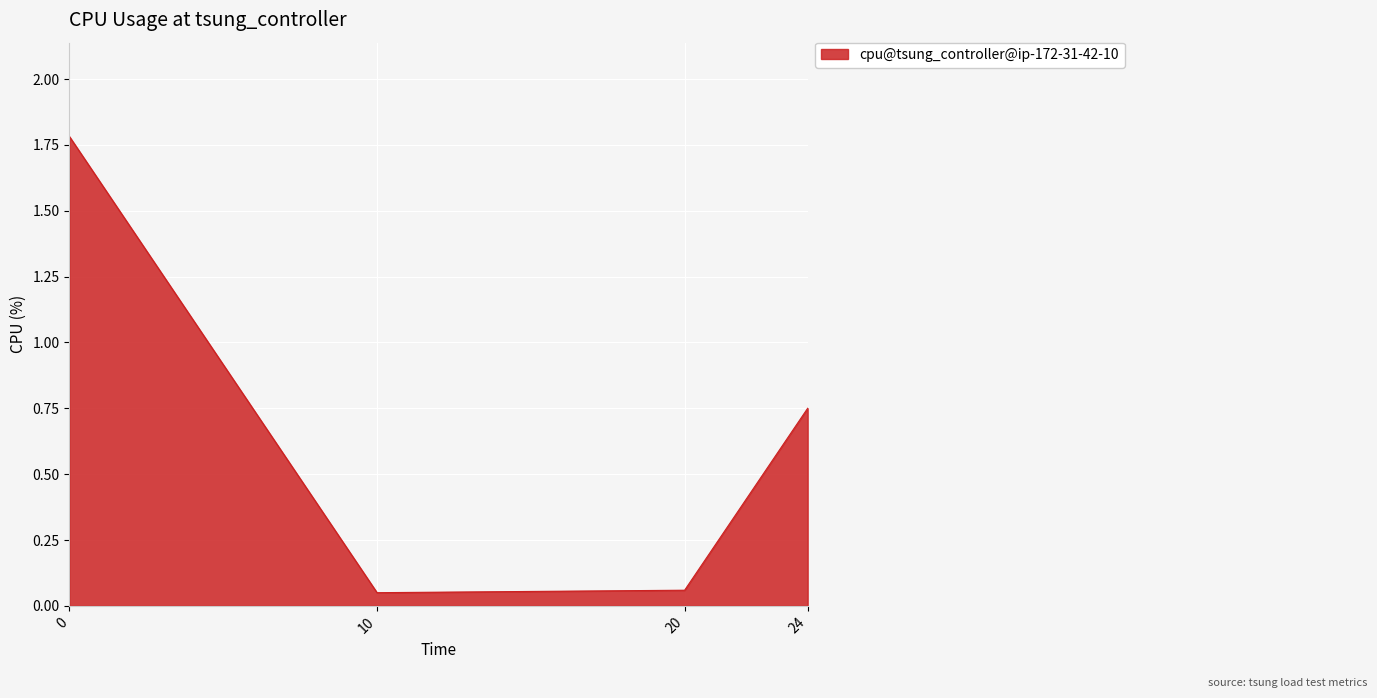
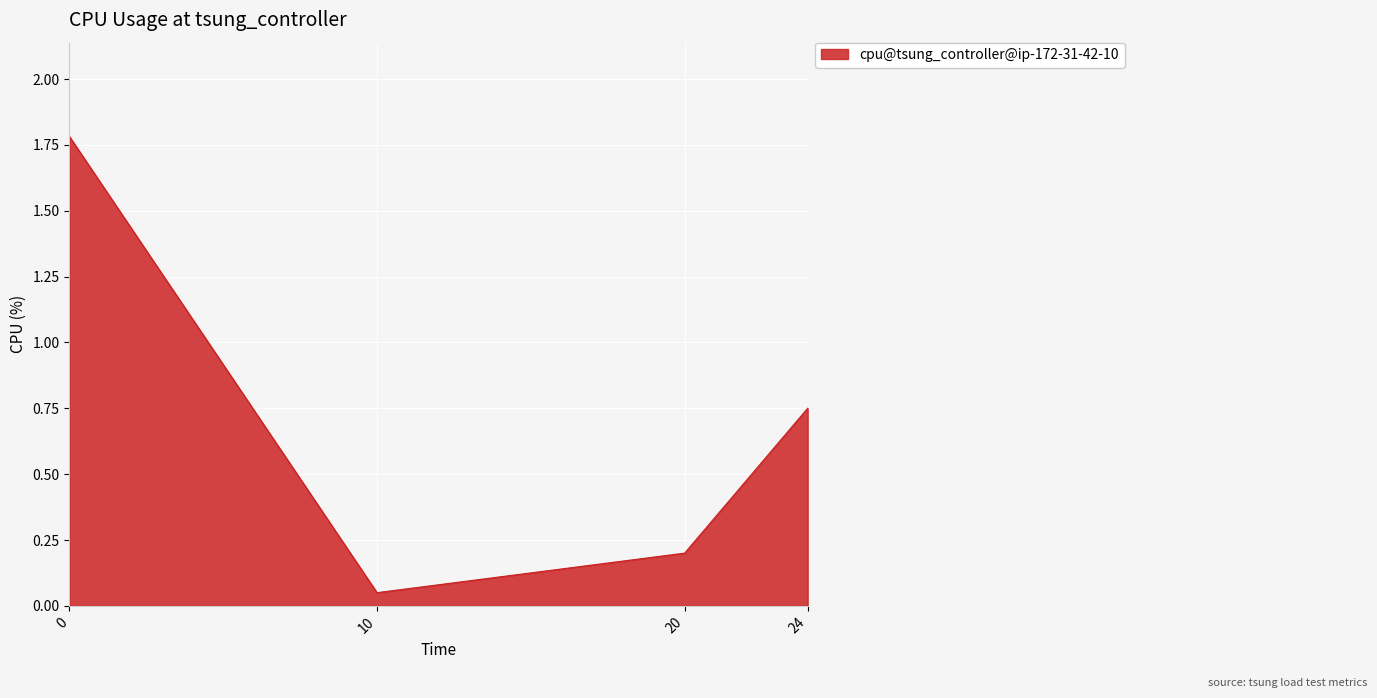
20: 0.06 -> 0.20
